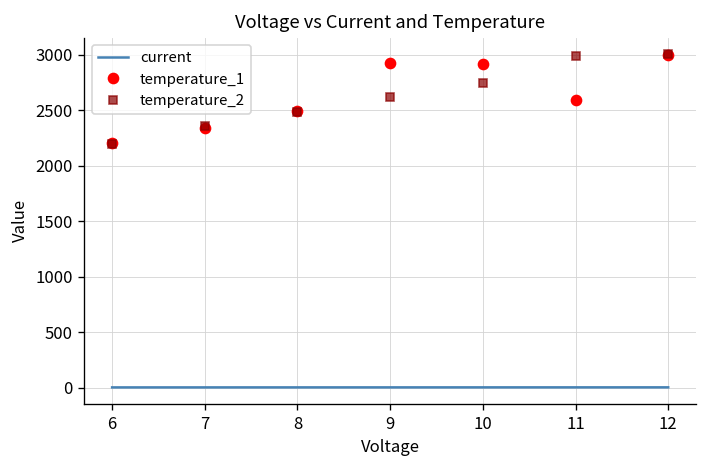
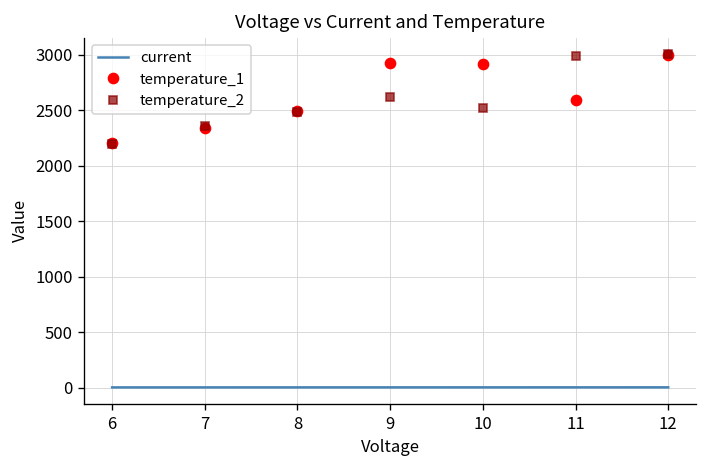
temperature_2, 10: 2700 -> 2500
